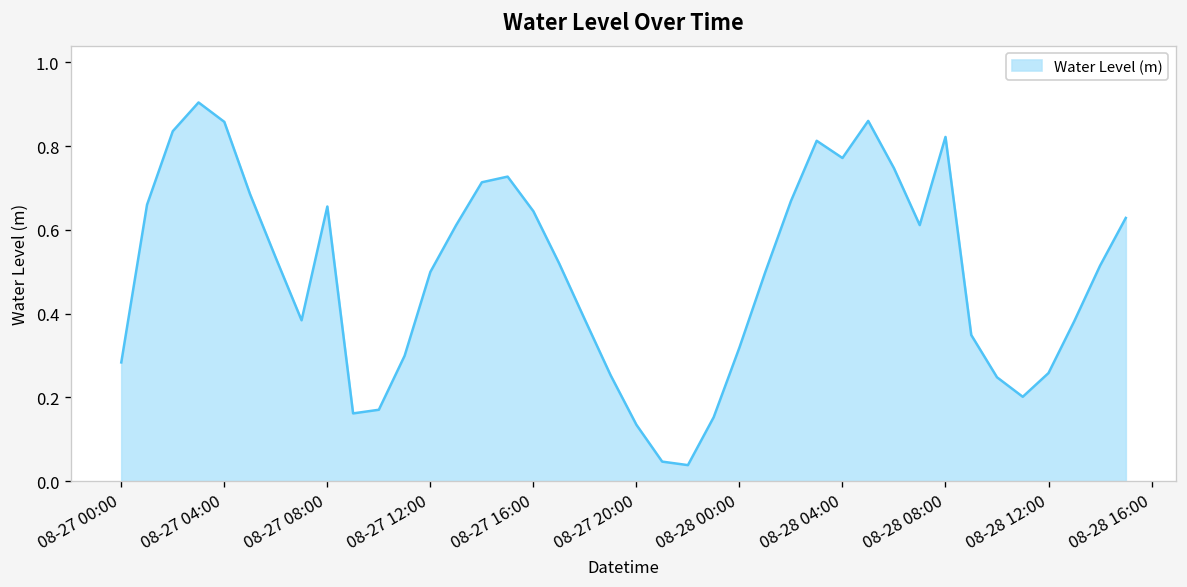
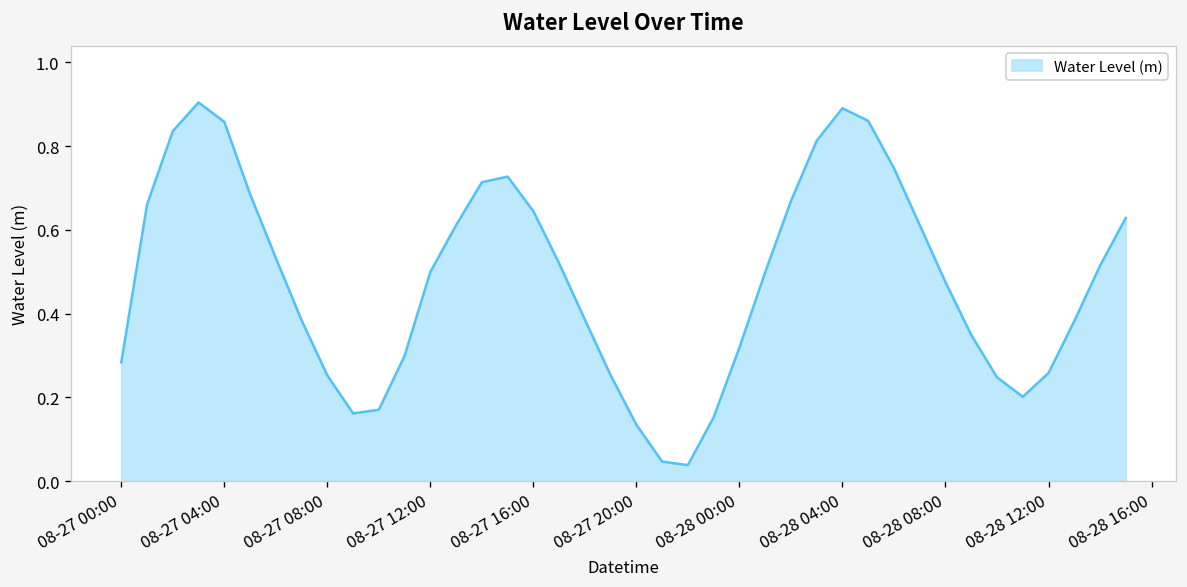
08-27 08:00: 0.66 -> 0.25
08-28 04:00: 0.77 -> 0.89
08-28 08:00: 0.82 -> 0.47
